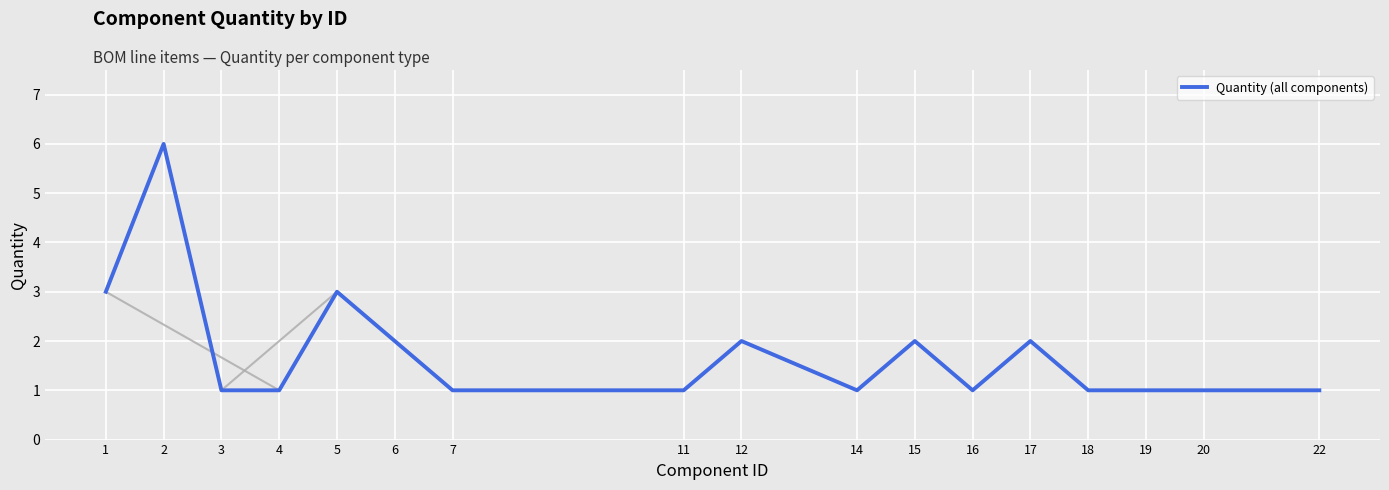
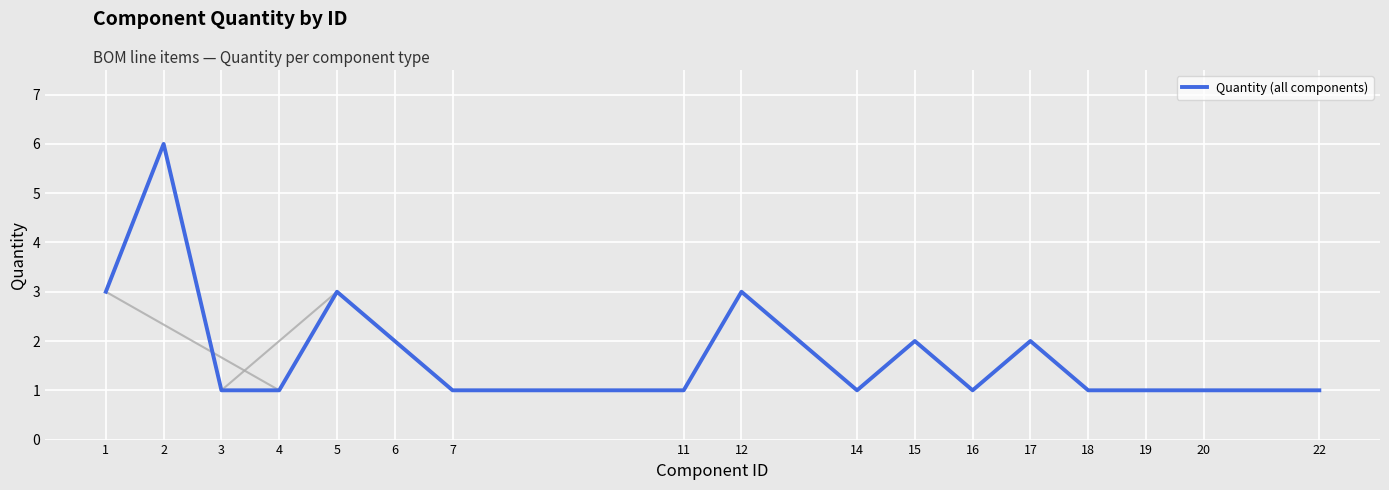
Quantity (all components), 12: 2 -> 3
